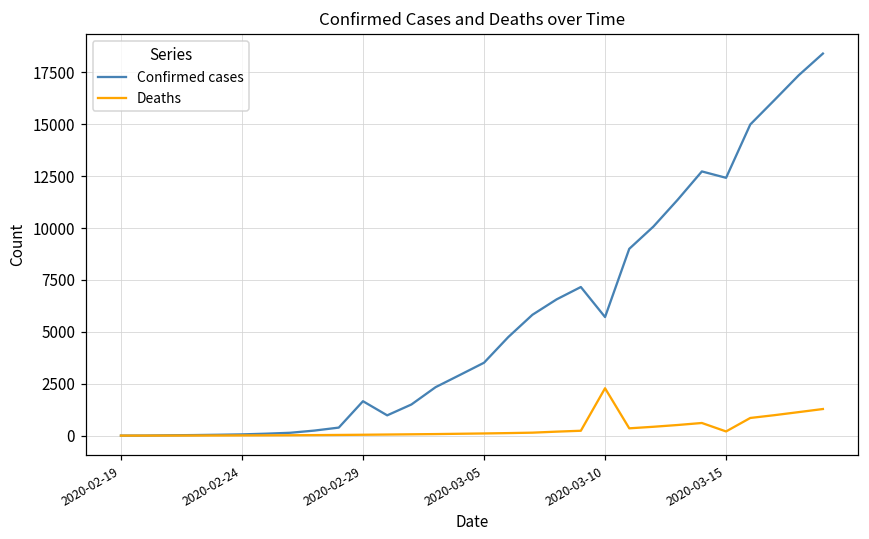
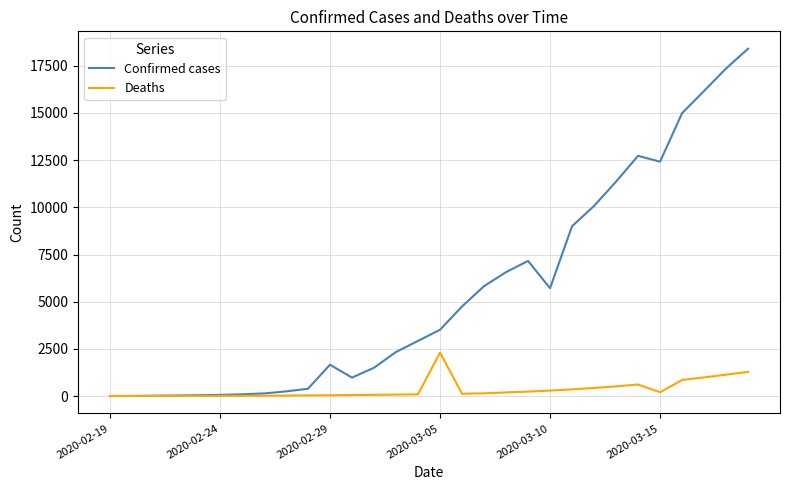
Deaths, 2020-03-05: 100 -> 2300
Deaths, 2020-03-10: 2300 -> 300
